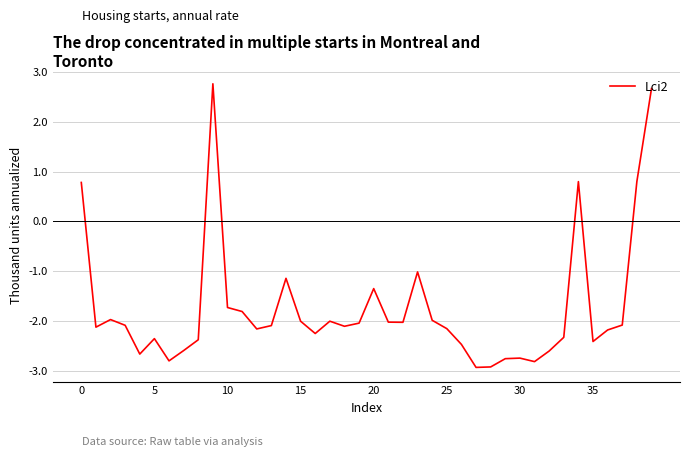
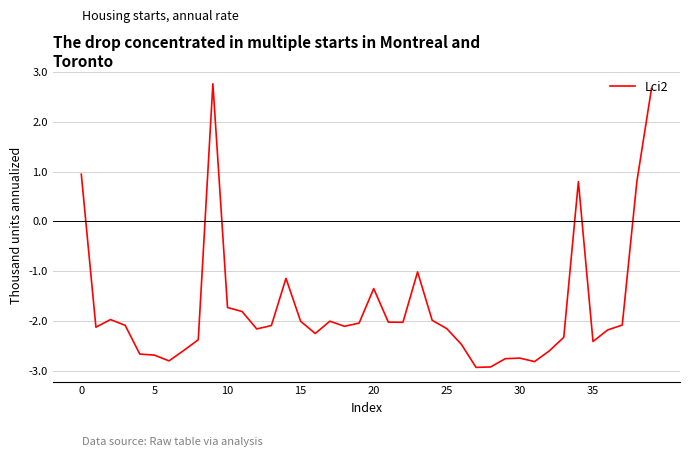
0: 0.8 -> 0.9
5: -2.4 -> -2.7
